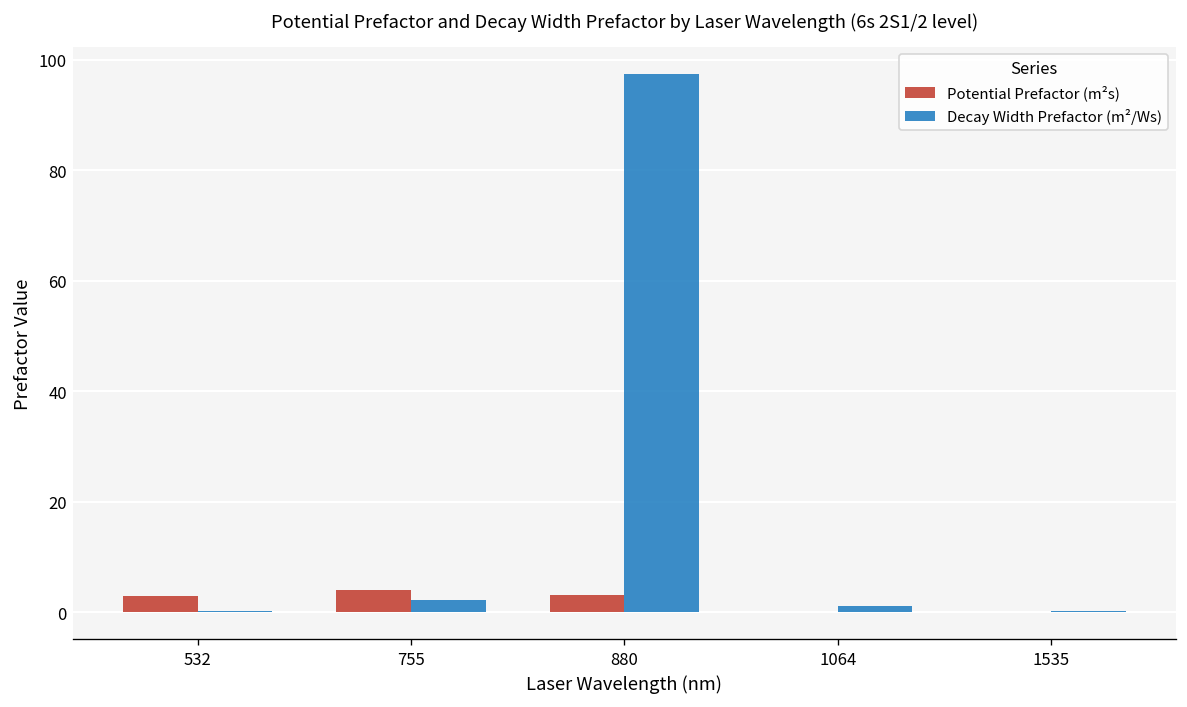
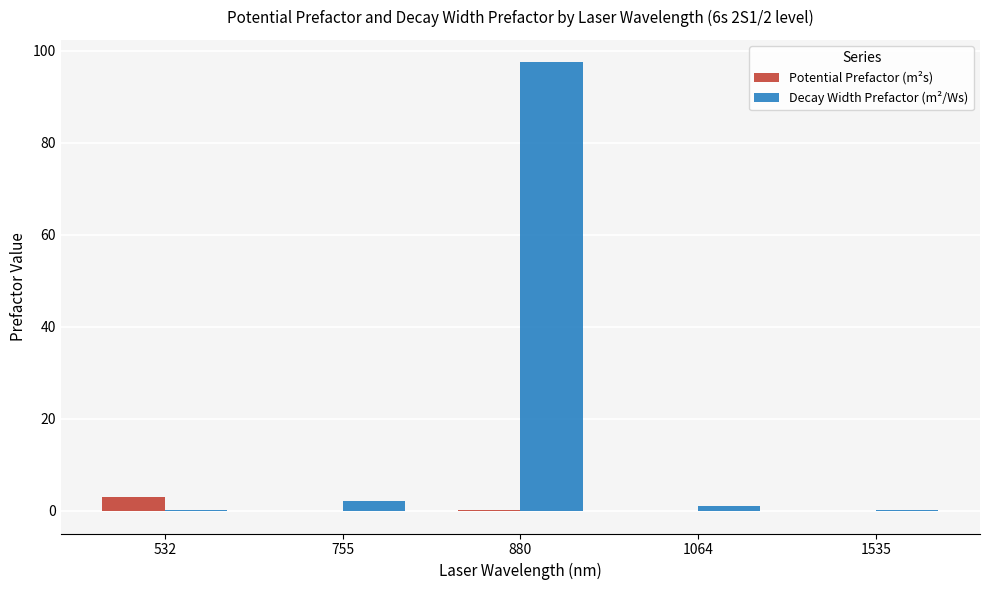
Potential Prefactor (m²s), 755: 4 -> 0
Potential Prefactor (m²s), 880: 3 -> 0
